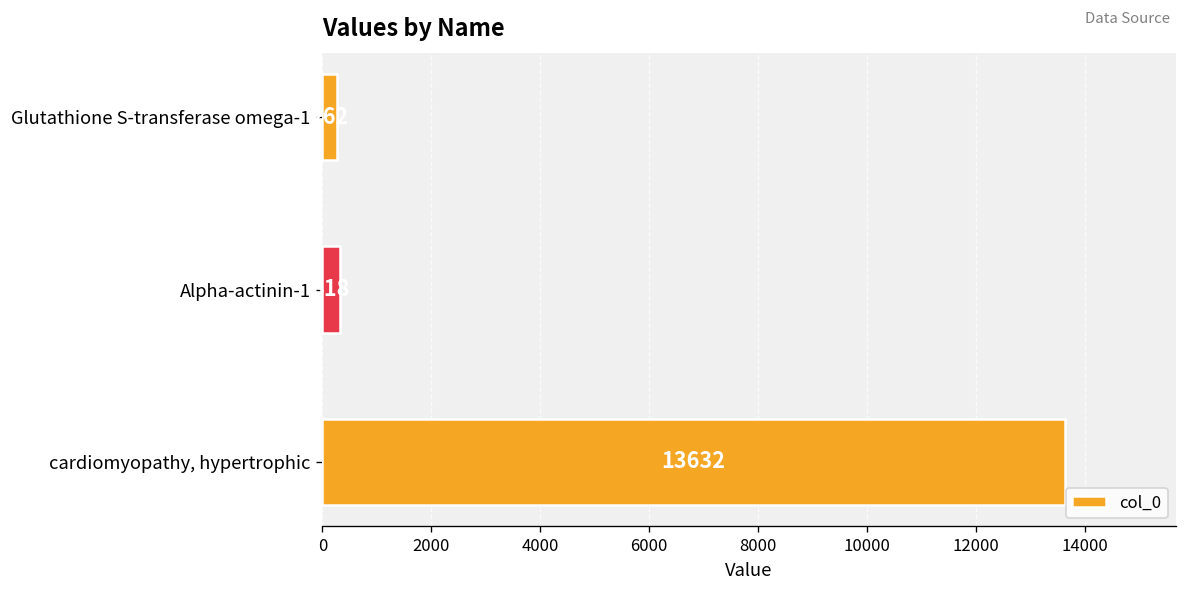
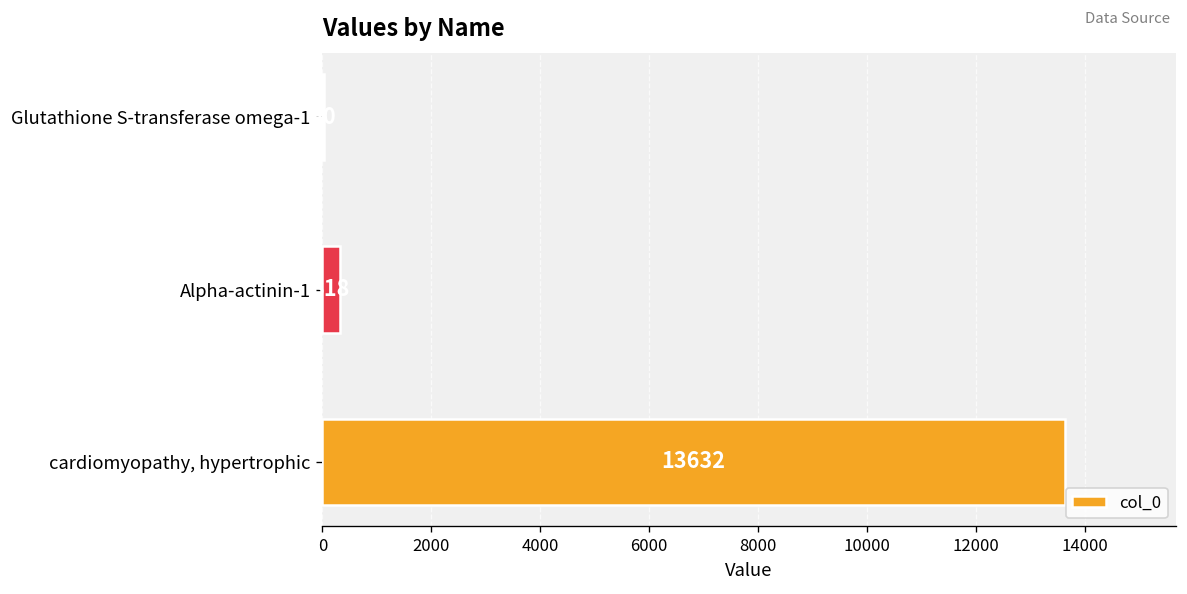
Glutathione S-transferase omega-1: 300 -> 0
